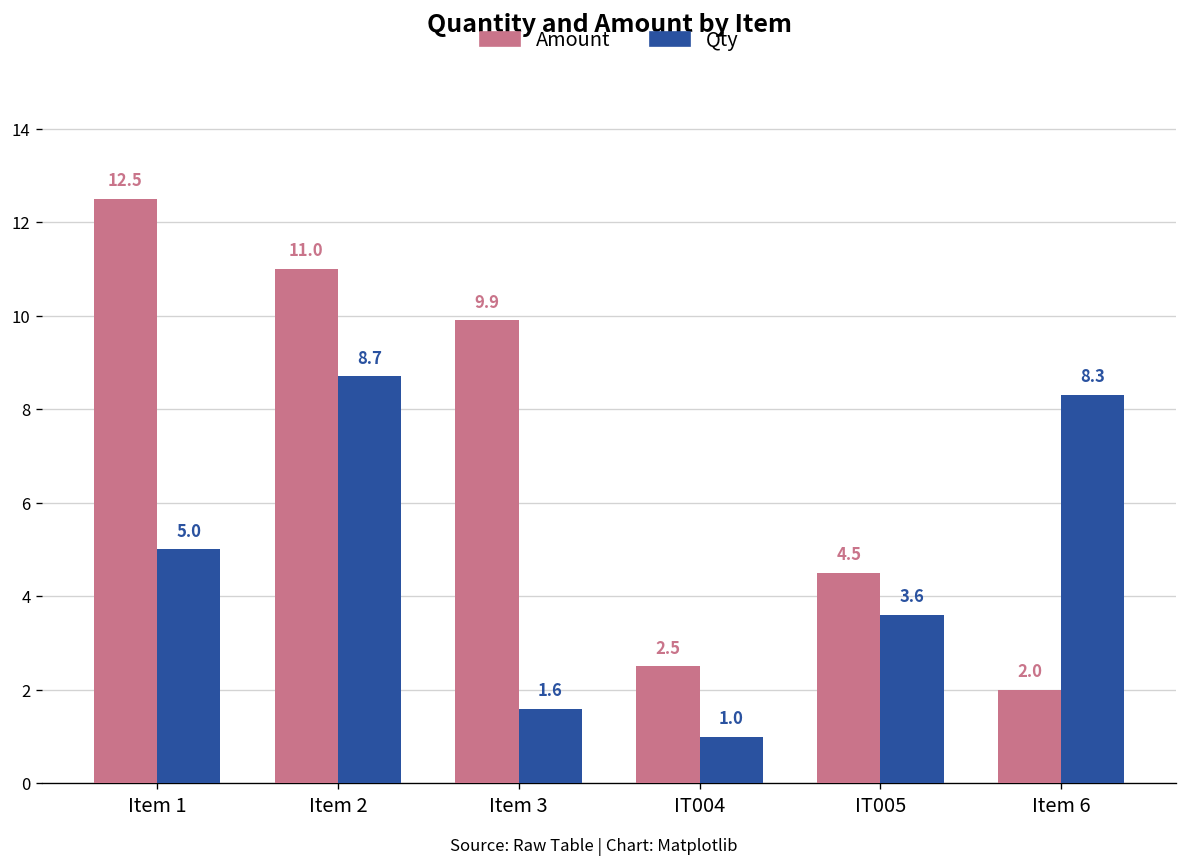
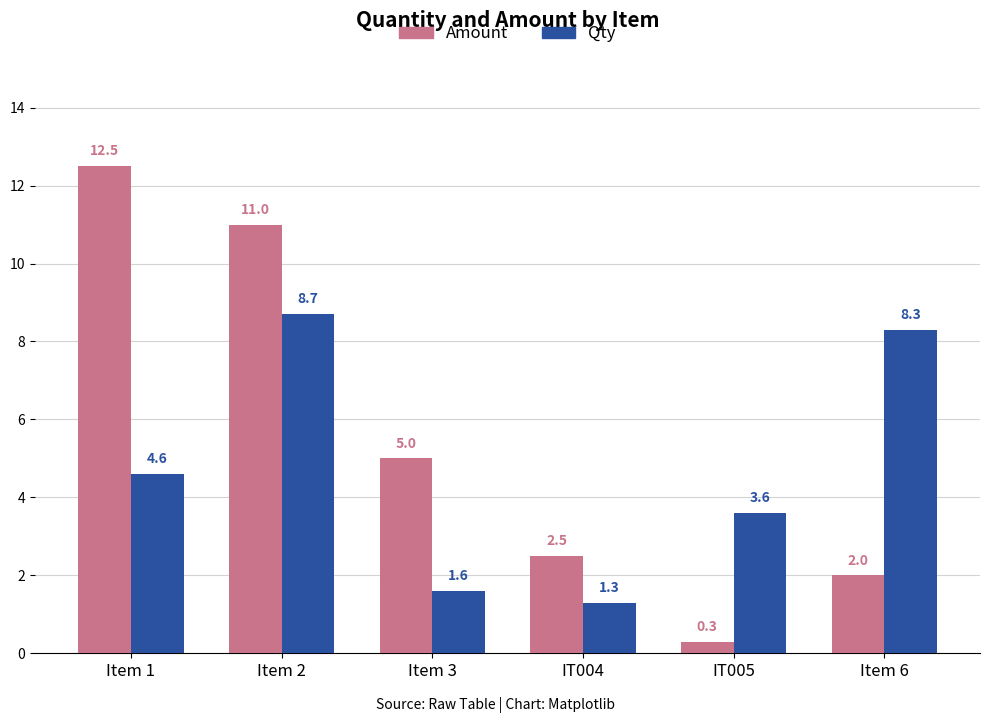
Qty, Item 1: 5.0 -> 4.6
Amount, Item 3: 9.9 -> 5.0
Qty, IT004: 1.0 -> 1.3
Amount, IT005: 4.5 -> 0.3
